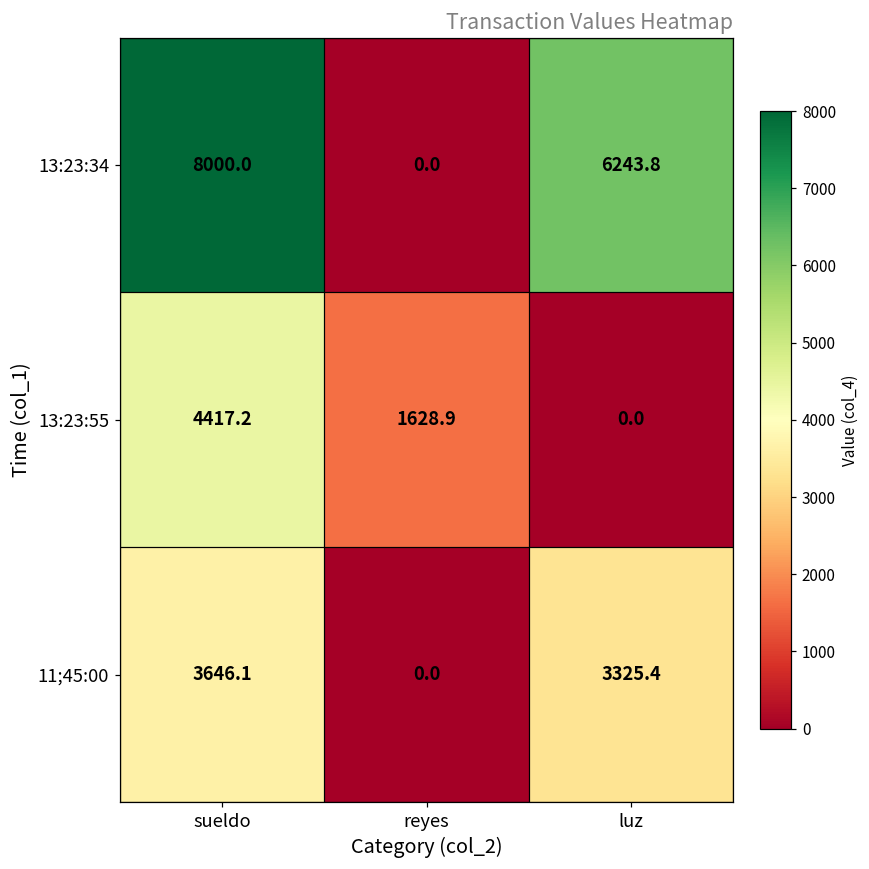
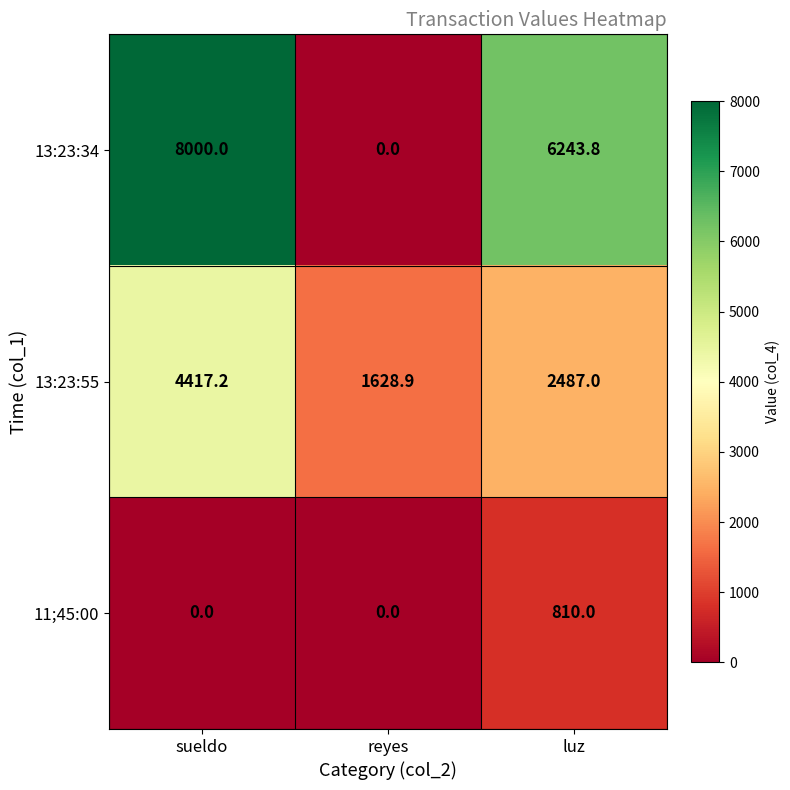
13:23:55, luz: 0.0 -> 2487.0
11;45:00, sueldo: 3646.1 -> 0.0
11;45:00, luz: 3325.4 -> 810.0
